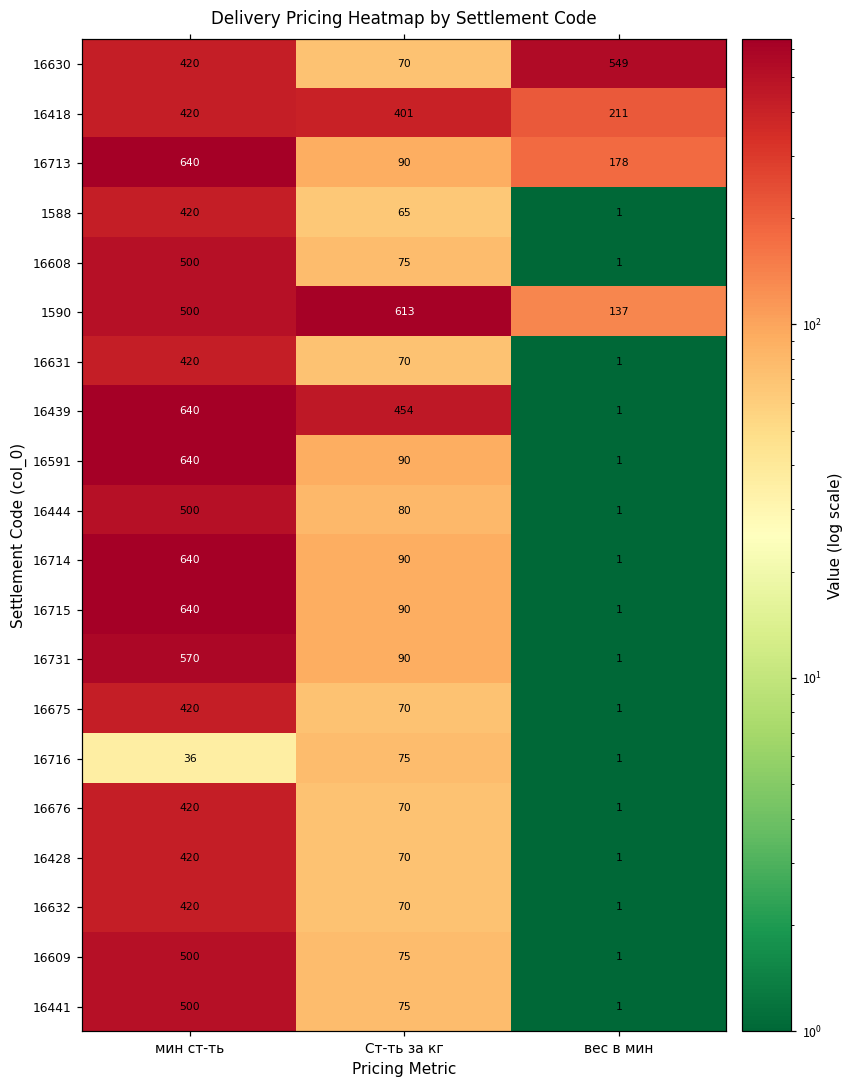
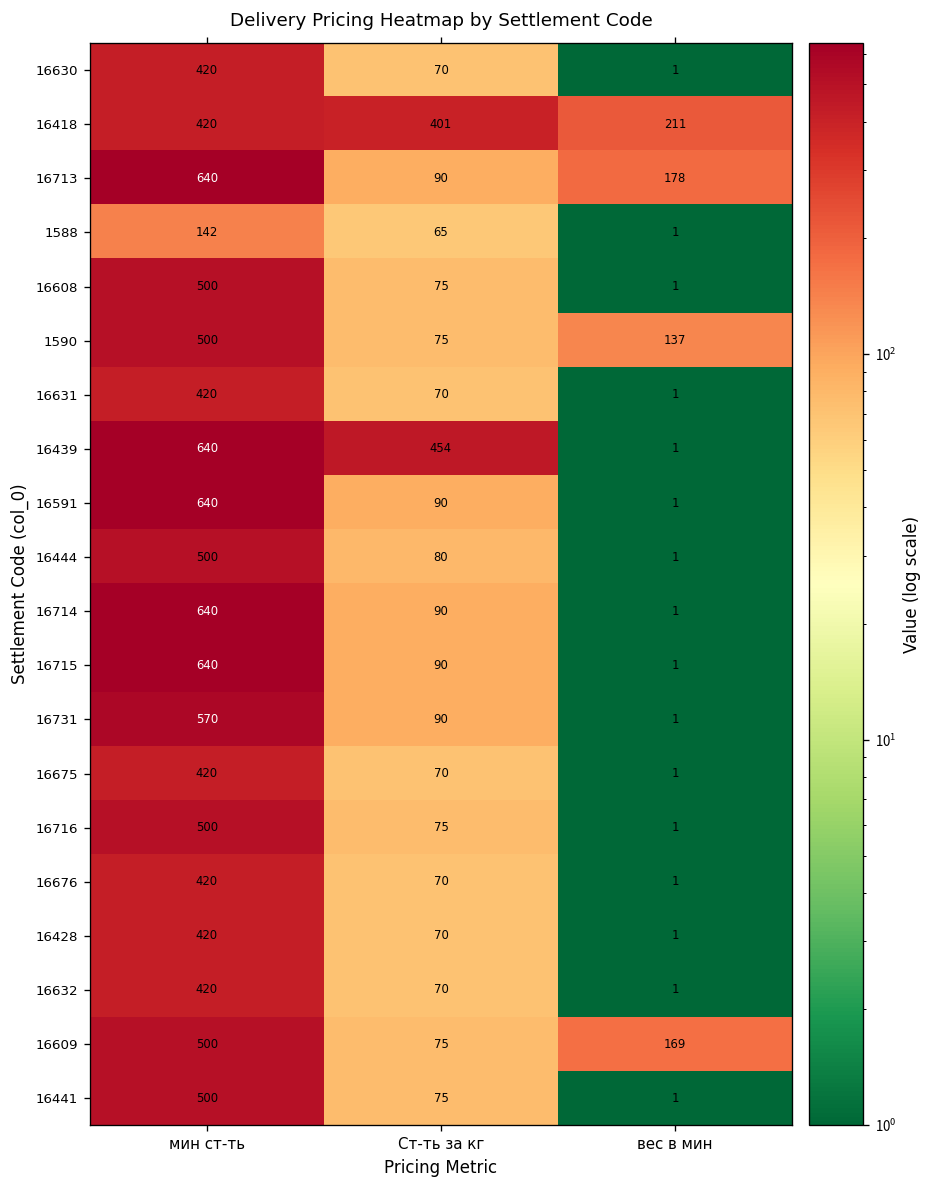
16630, вес в мин: 549 -> 1
1588, мин ст-ть: 420 -> 142
1590, Ст-ть за кг: 613 -> 75
16716, мин ст-ть: 36 -> 500
16609, вес в мин: 1 -> 169
